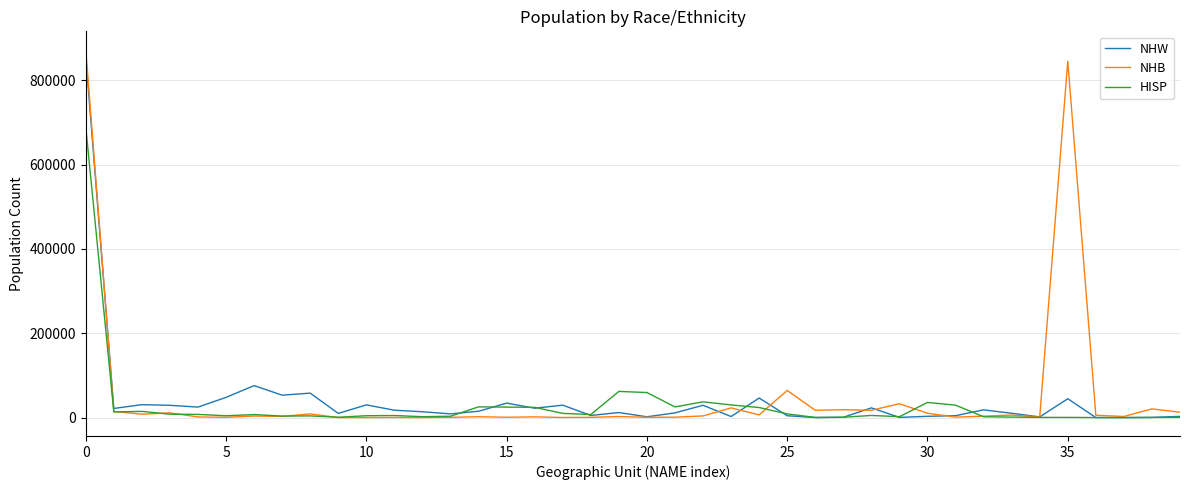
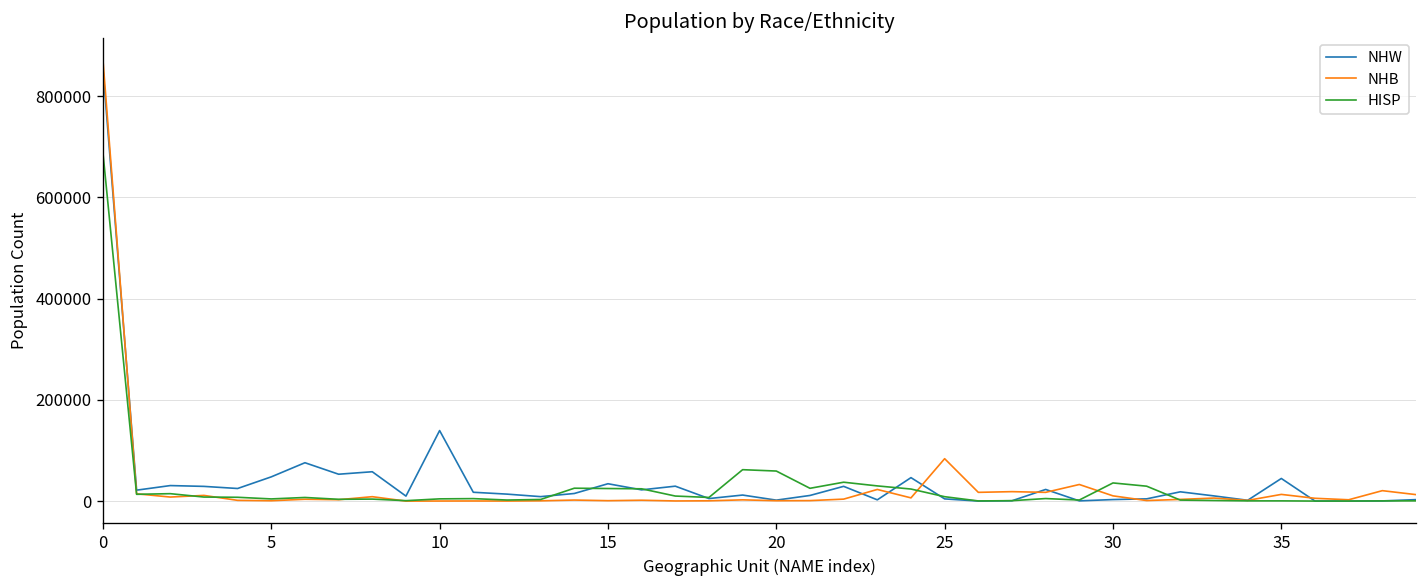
NHW, 10: 30000 -> 140000
NHB, 25: 60000 -> 80000
NHB, 35: 850000 -> 10000
